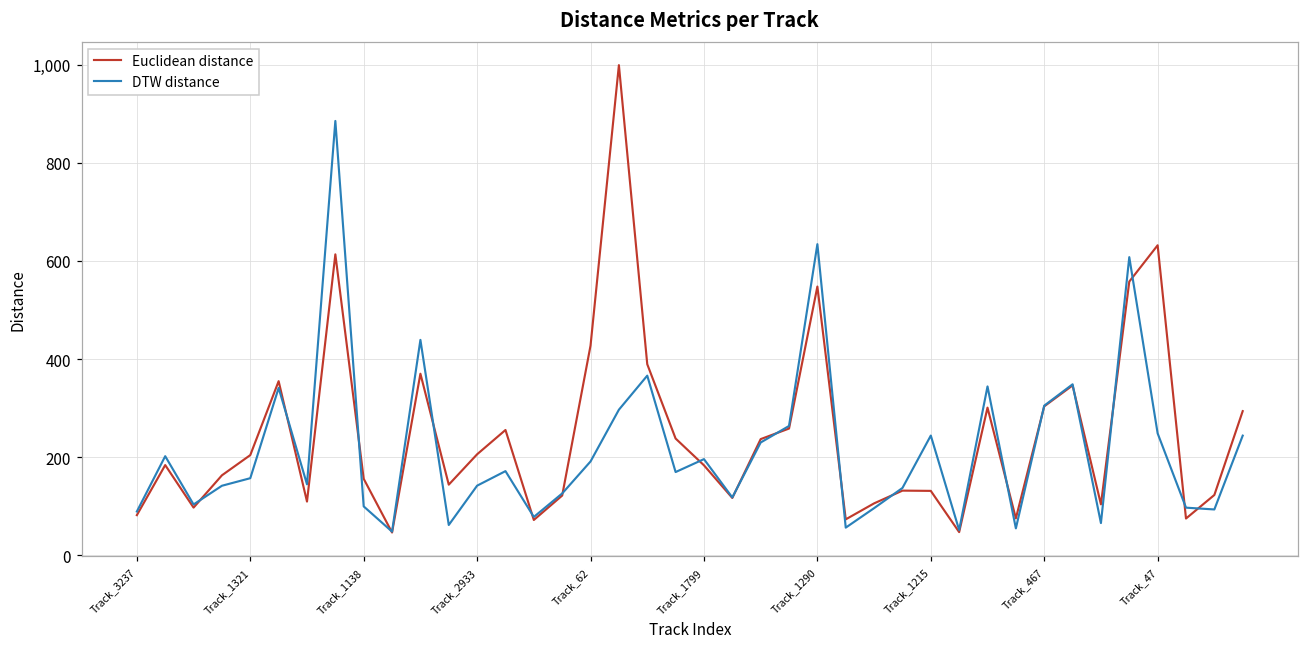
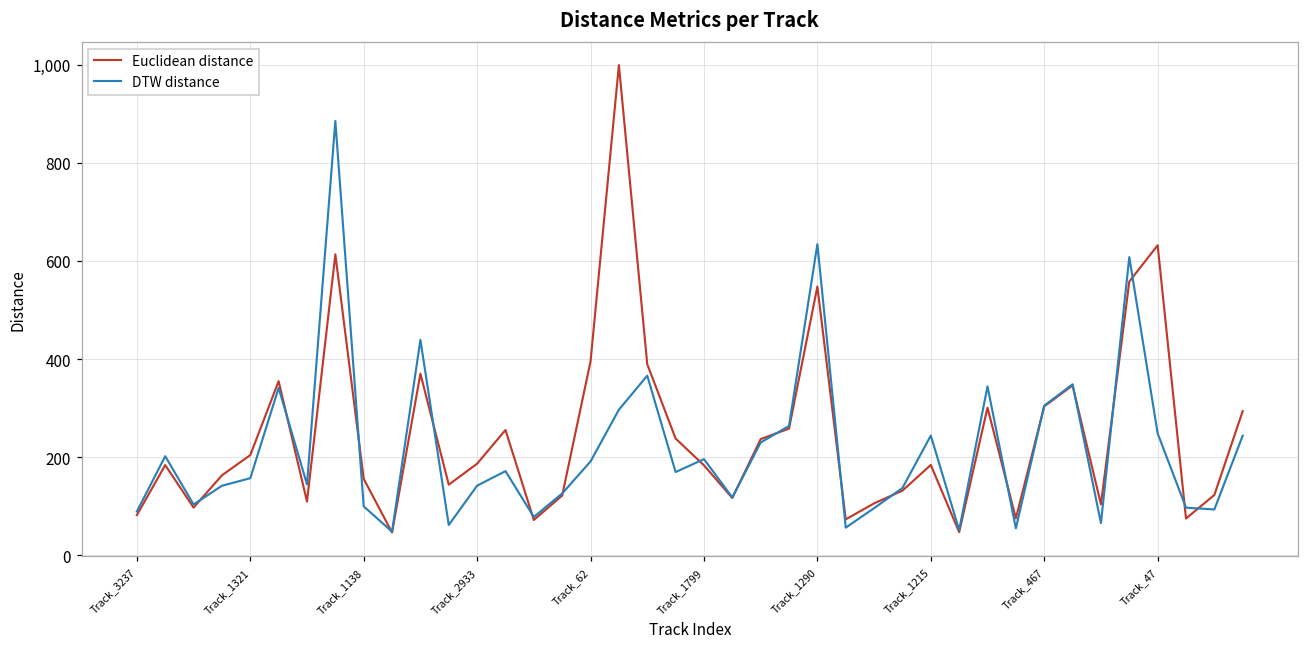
Euclidean distance, Track_2933: 210 -> 190
Euclidean distance, Track_62: 430 -> 400
Euclidean distance, Track_1215: 130 -> 180
